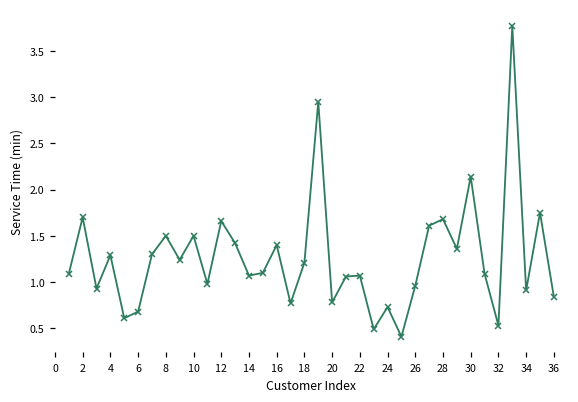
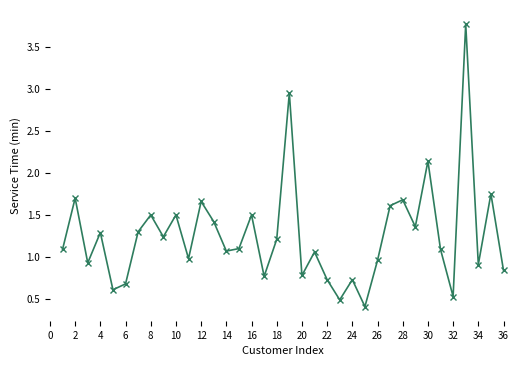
16: 1.4 -> 1.5
22: 1.1 -> 0.7
